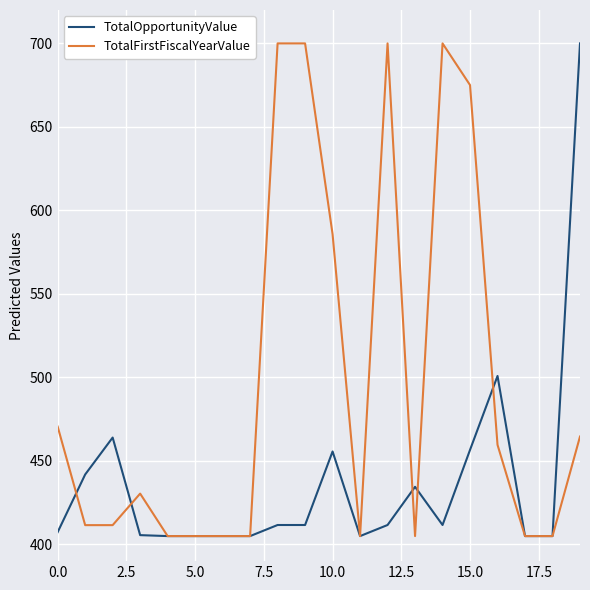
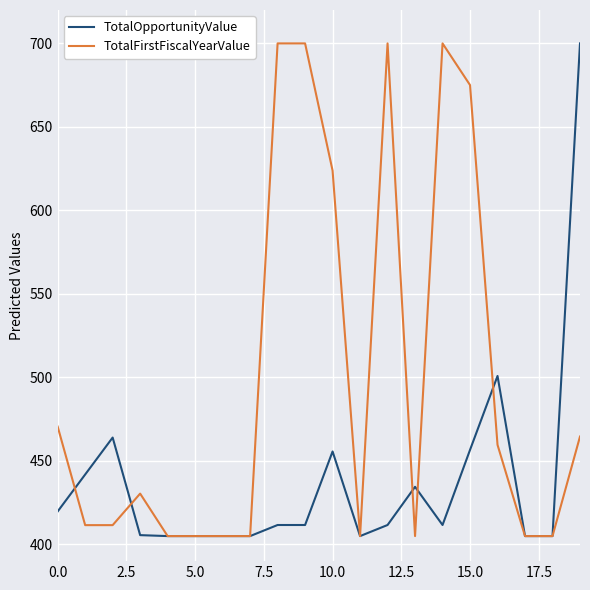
TotalOpportunityValue, 0.0: 407 -> 420
TotalFirstFiscalYearValue, 10.0: 586 -> 624
